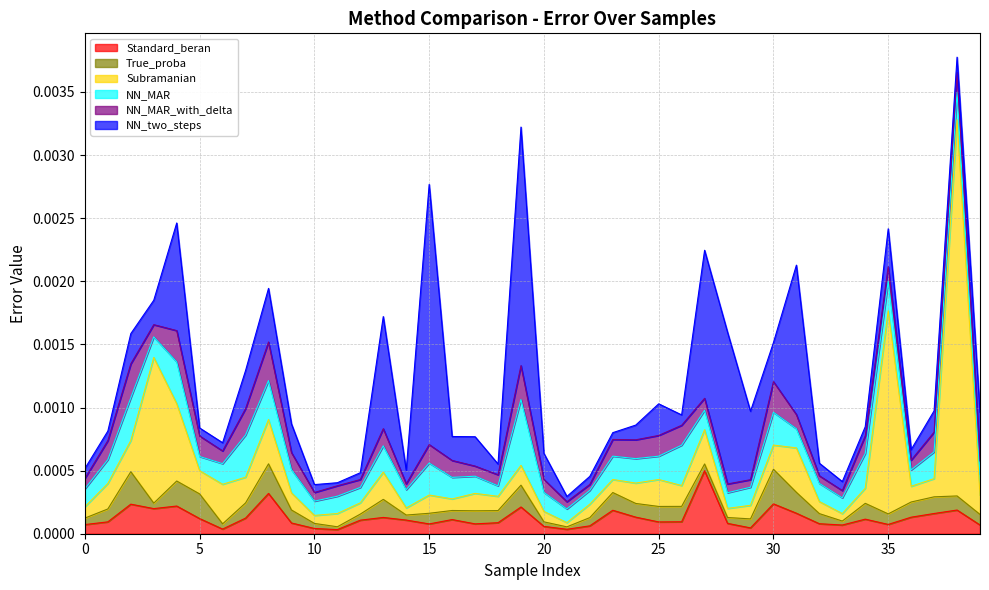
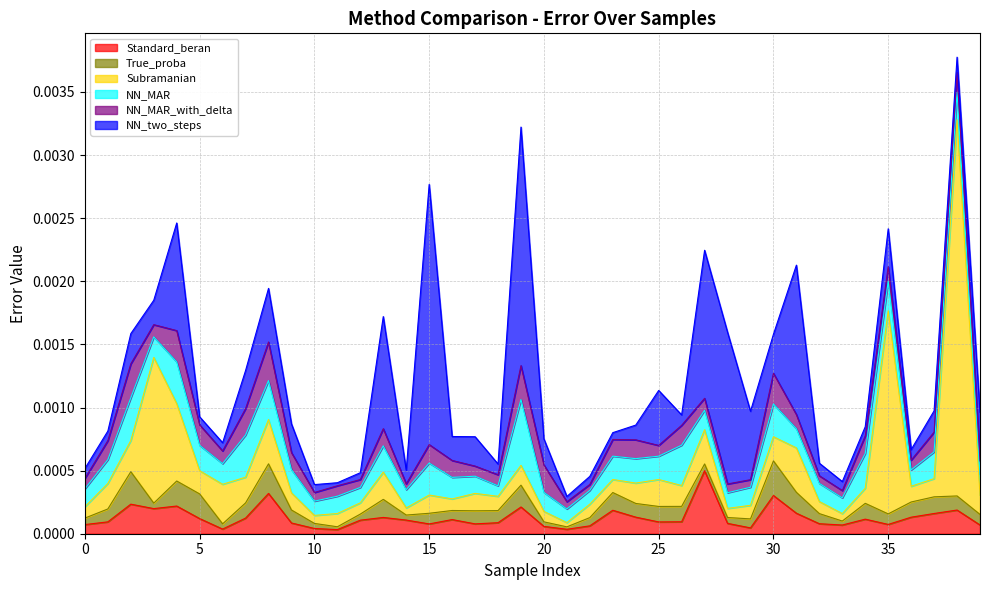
NN_MAR, 5: 0.00011 -> 0.00020
NN_MAR_with_delta, 20: 0.00010 -> 0.00022
NN_MAR_with_delta, 25: 0.00016 -> 0.00009
NN_two_steps, 25: 0.00025 -> 0.00044
Standard_beran, 30: 0.00024 -> 0.00030
